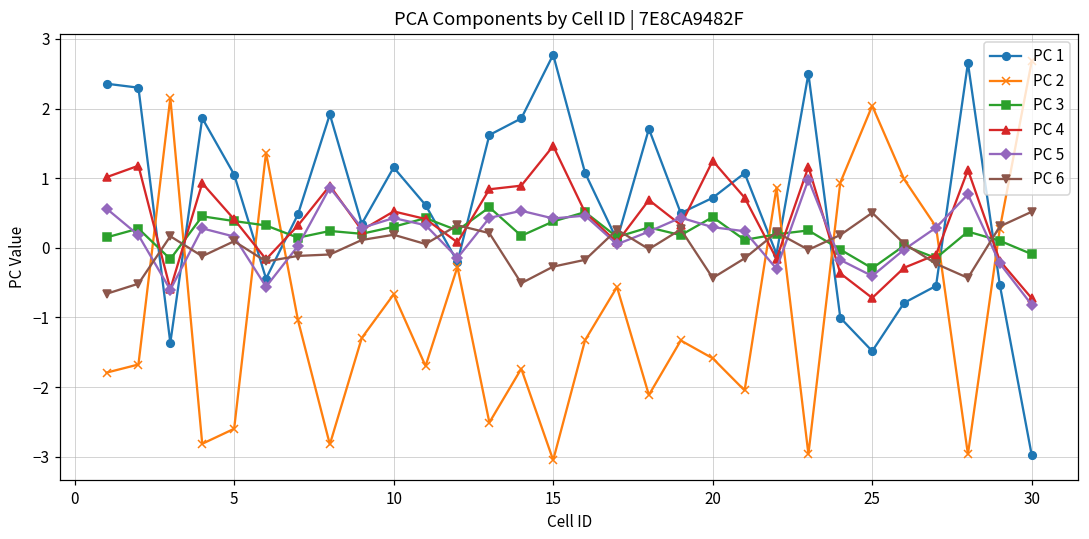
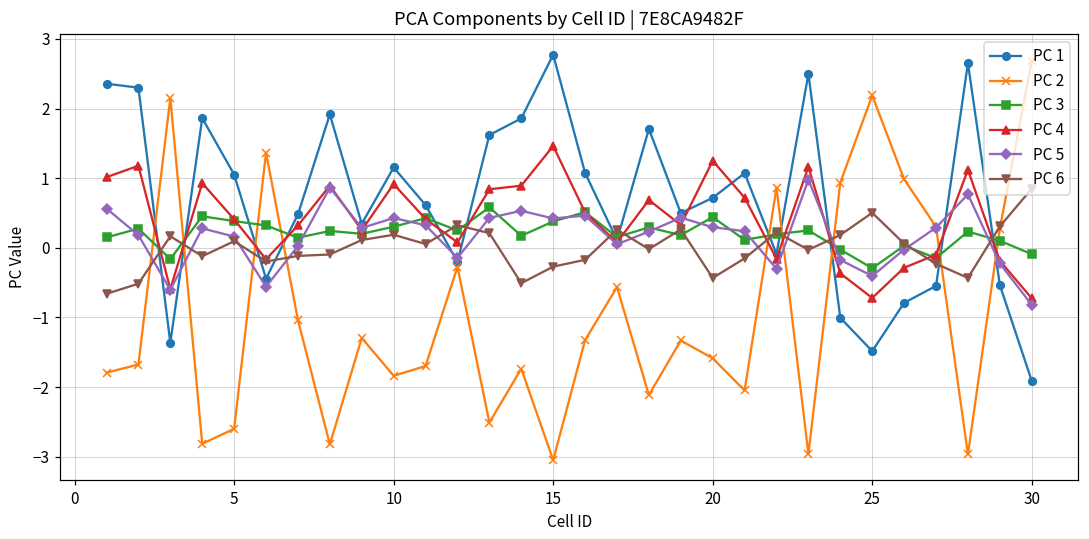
PC 2, 10: -0.7 -> -1.8
PC 4, 10: 0.5 -> 0.9
PC 2, 25: 2.0 -> 2.2
PC 1, 30: -3.0 -> -1.9
PC 6, 30: 0.5 -> 0.8
